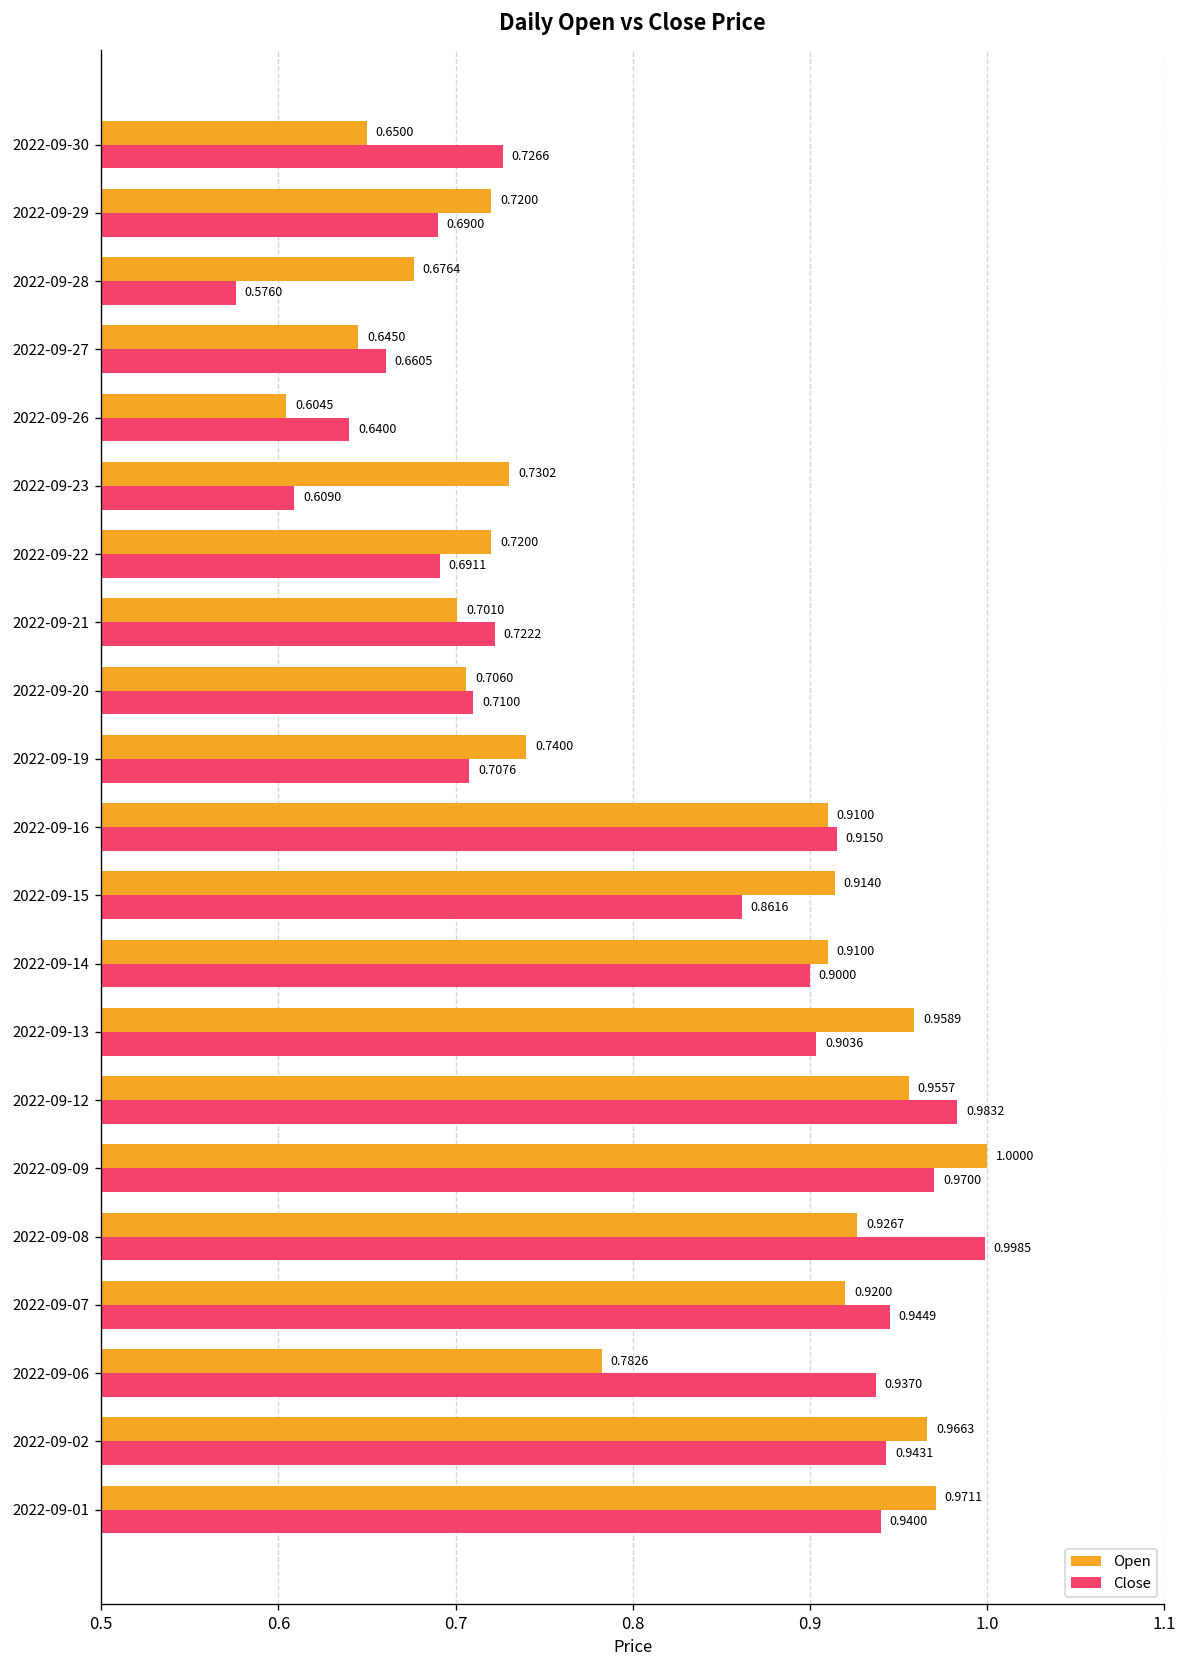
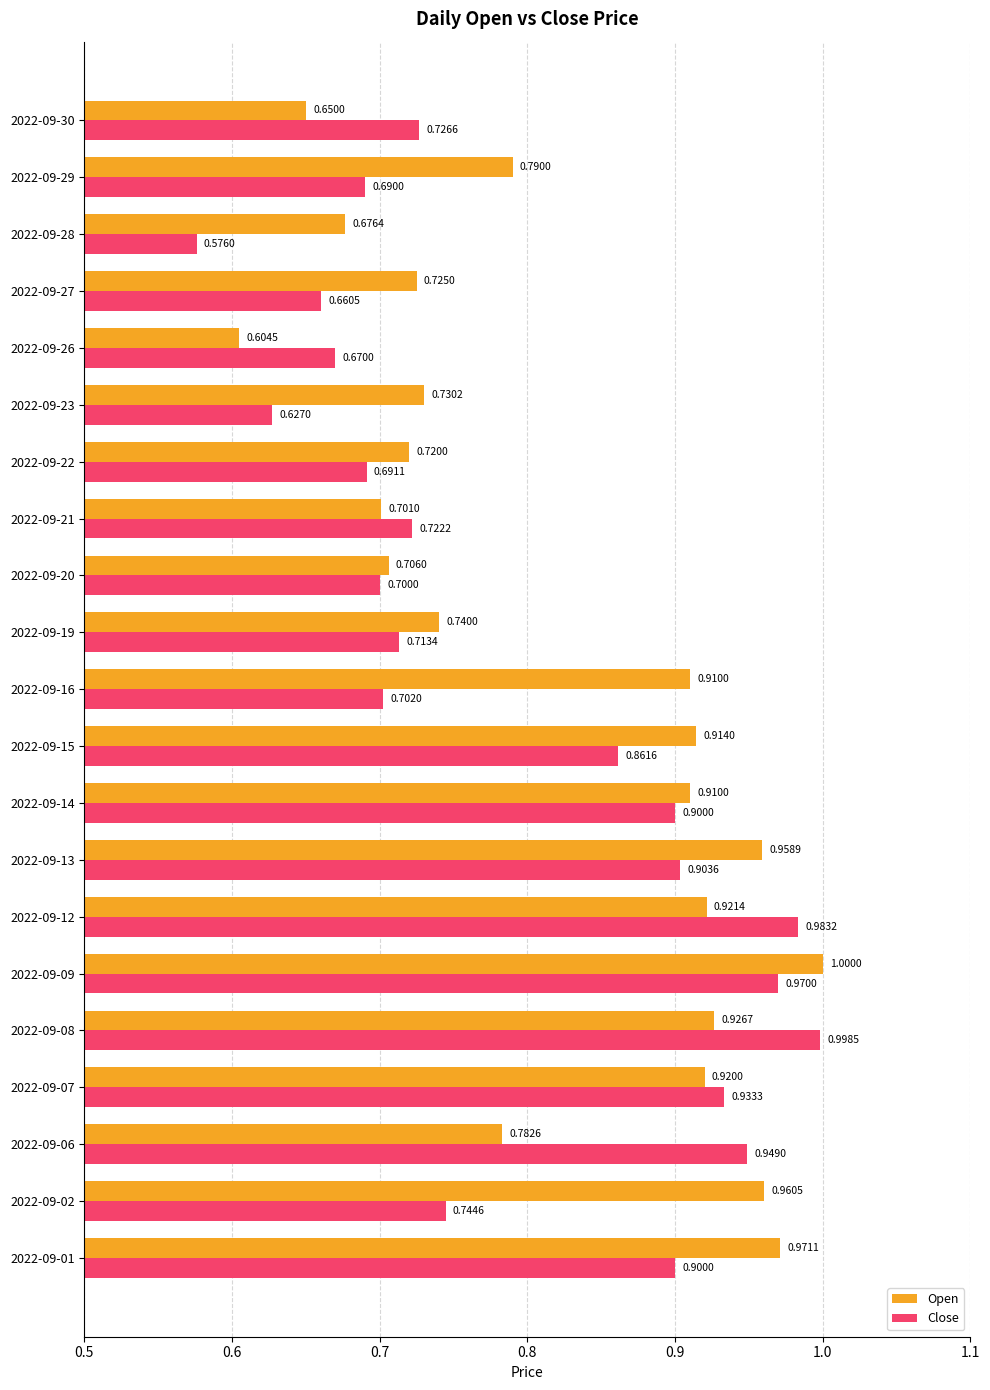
Open, 2022-09-29: 0.7200 -> 0.7900
Open, 2022-09-27: 0.6450 -> 0.7250
Close, 2022-09-26: 0.6400 -> 0.6700
Close, 2022-09-23: 0.6090 -> 0.6270
Close, 2022-09-20: 0.7100 -> 0.7000
Close, 2022-09-19: 0.7076 -> 0.7134
Close, 2022-09-16: 0.9150 -> 0.7020
Open, 2022-09-12: 0.9557 -> 0.9214
Close, 2022-09-07: 0.9449 -> 0.9333
Close, 2022-09-06: 0.9370 -> 0.9490
Open, 2022-09-02: 0.9663 -> 0.9605
Close, 2022-09-02: 0.9431 -> 0.7446
Close, 2022-09-01: 0.9400 -> 0.9000
